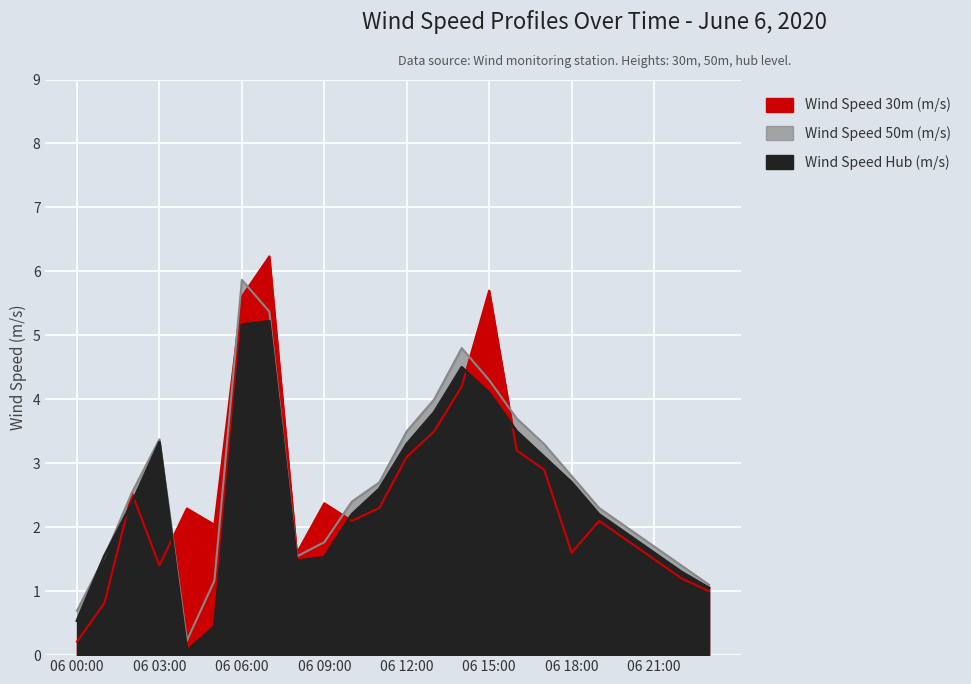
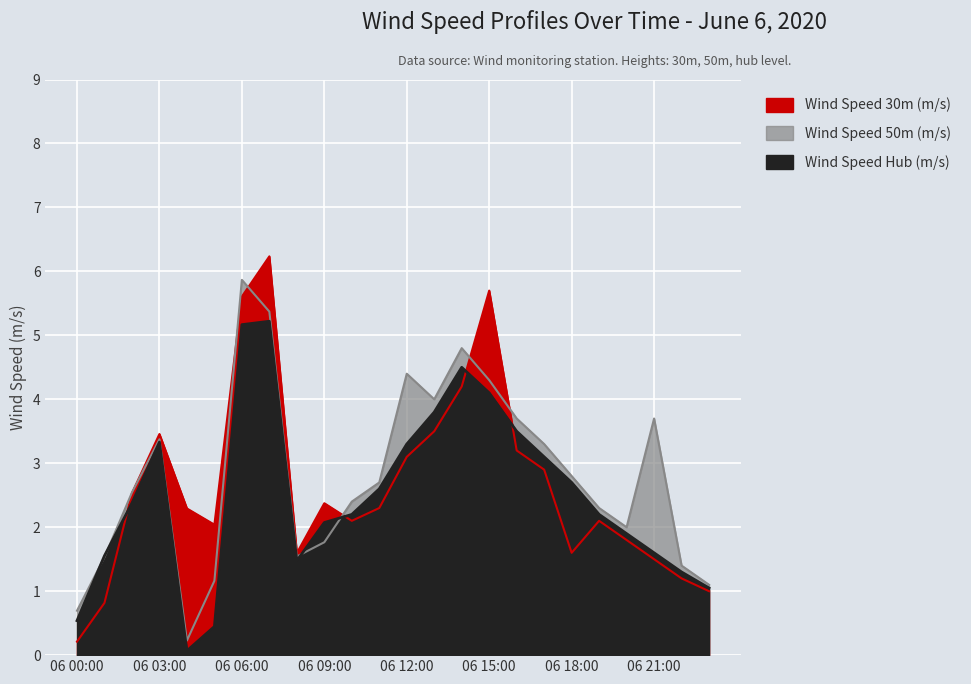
Wind Speed 30m (m/s), 06 03:00: 1.4 -> 3.5
Wind Speed Hub (m/s), 06 09:00: 1.5 -> 2.1
Wind Speed 50m (m/s), 06 12:00: 3.5 -> 4.4
Wind Speed 50m (m/s), 06 21:00: 1.7 -> 3.7
